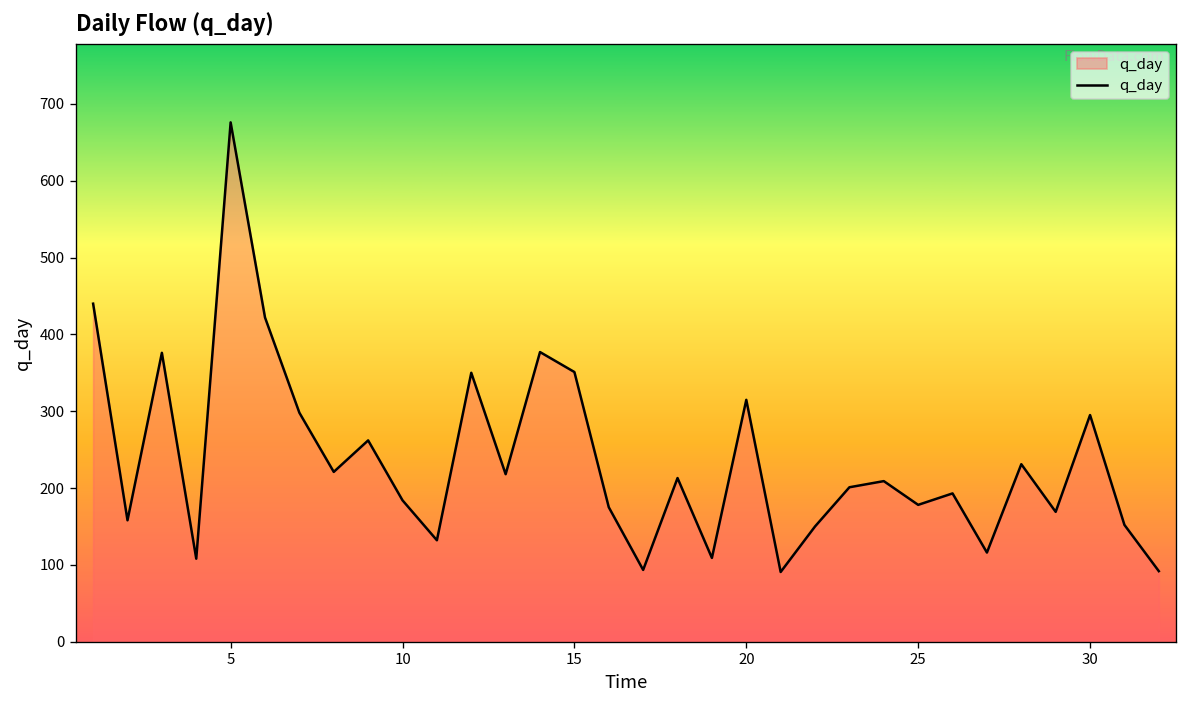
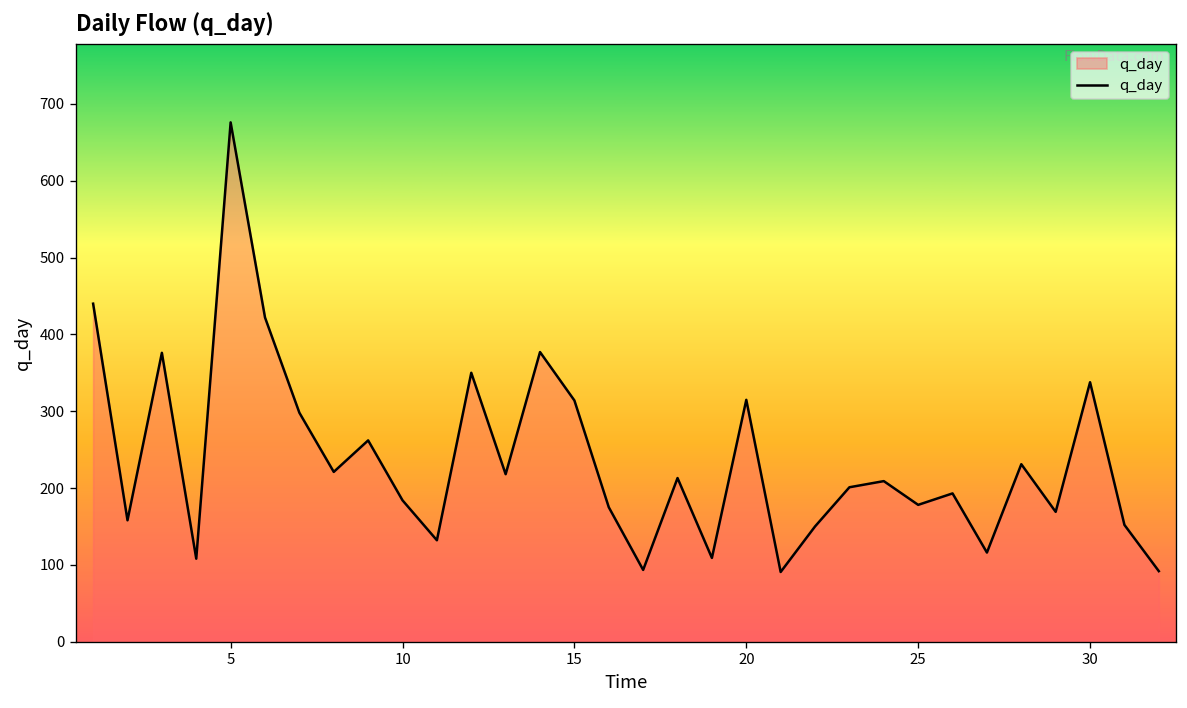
15: 350 -> 310
30: 300 -> 340
